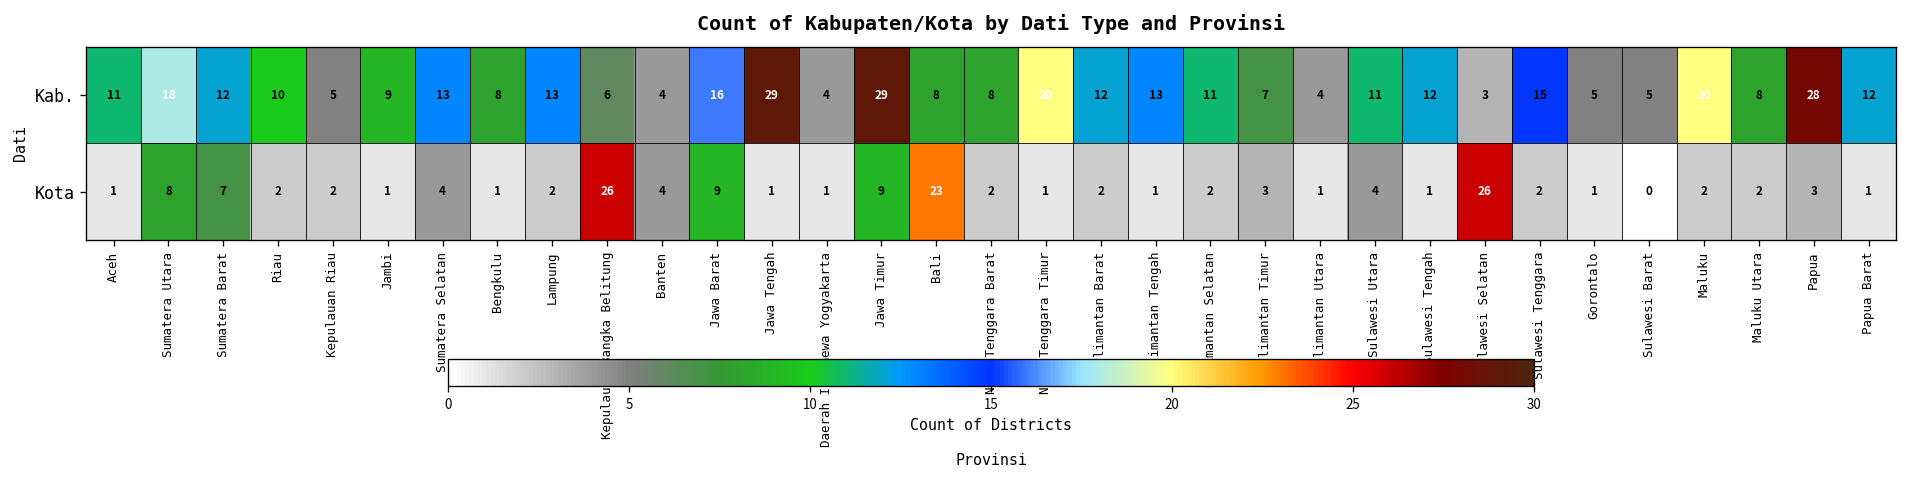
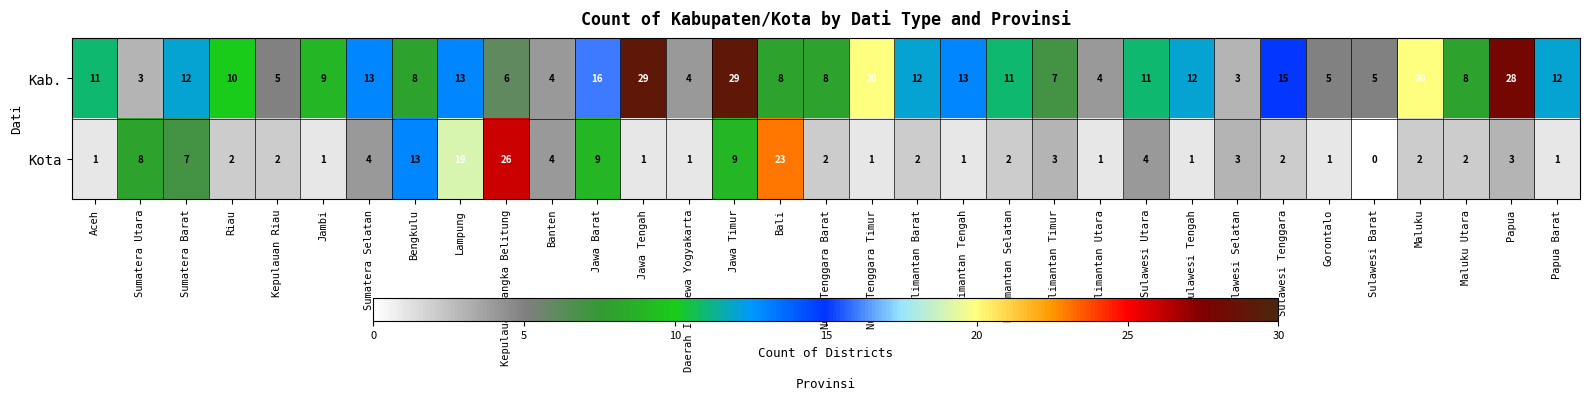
Kab., Sumatera Utara: 18 -> 3
Kota, Bengkulu: 1 -> 13
Kota, Lampung: 2 -> 19
Kota, Sulawesi Selatan: 26 -> 3
